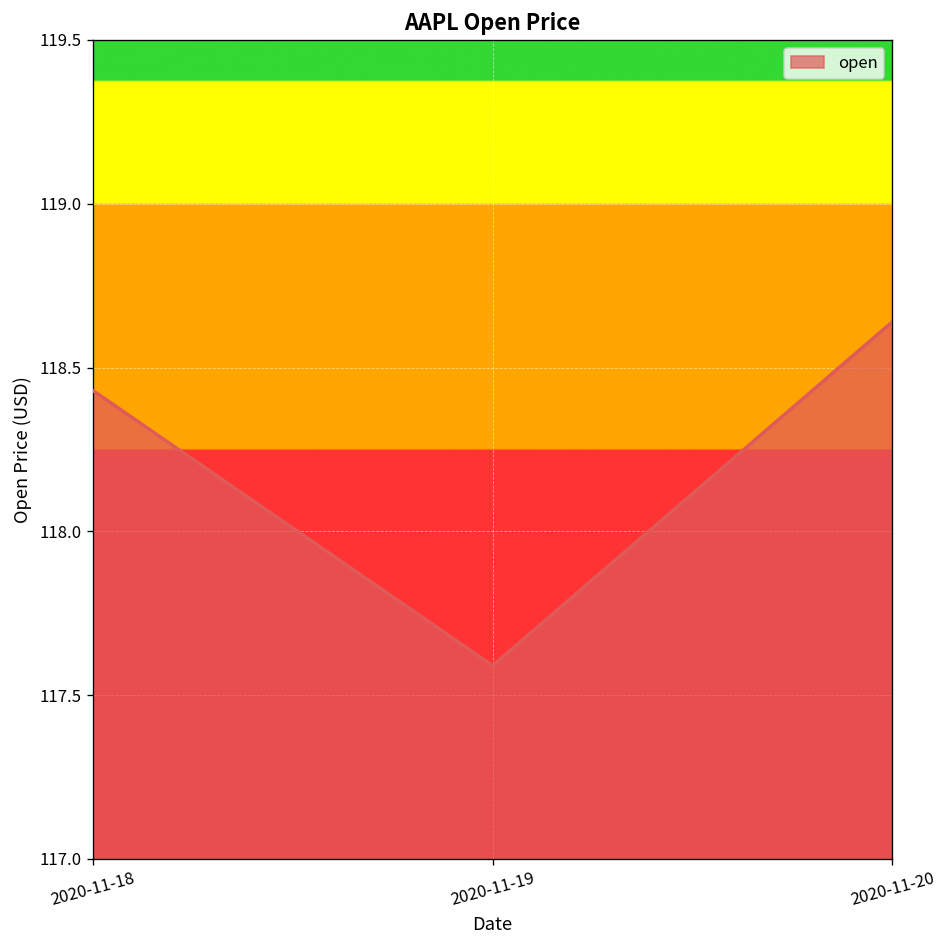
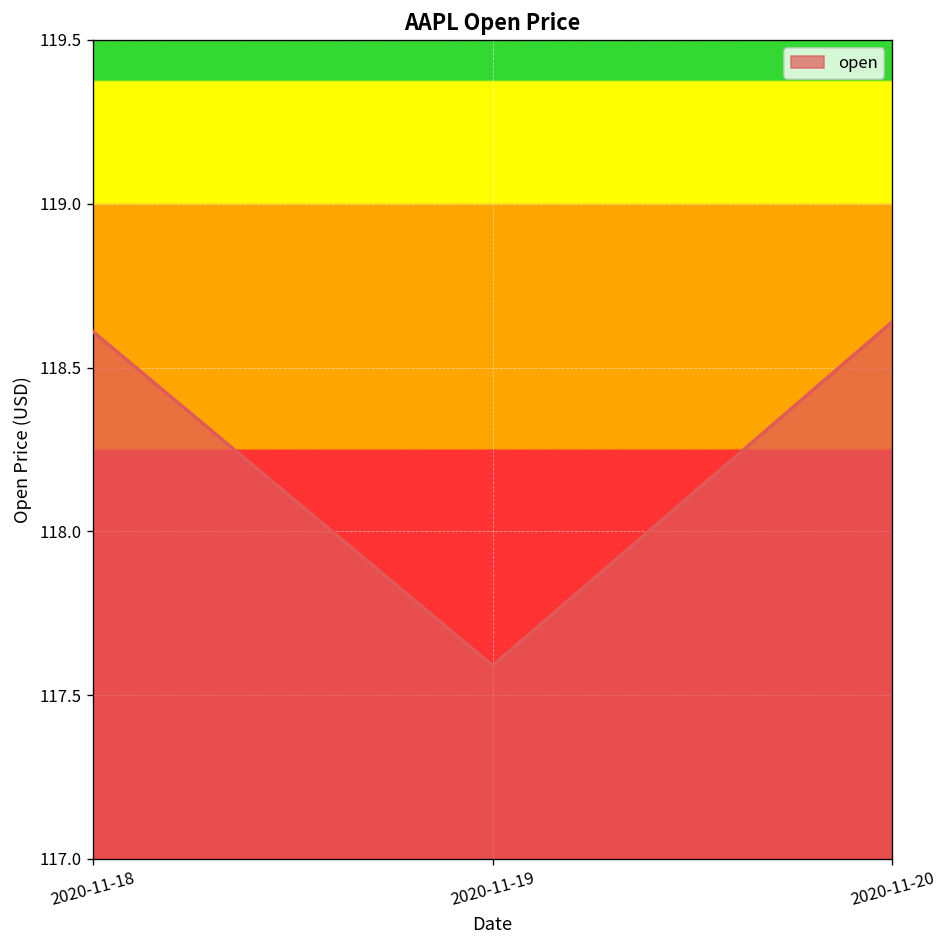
2020-11-18: 118.43 -> 118.61
